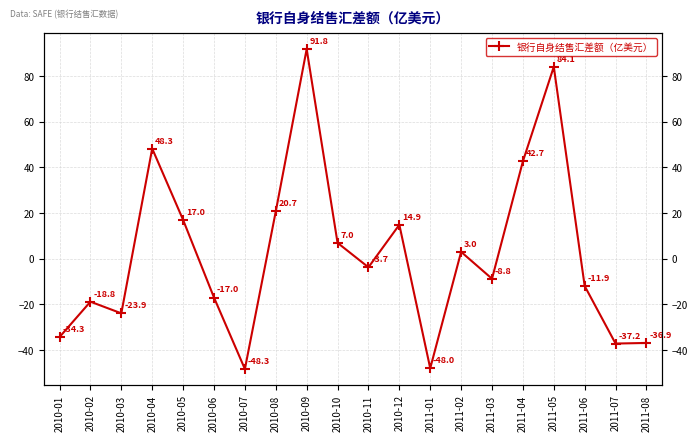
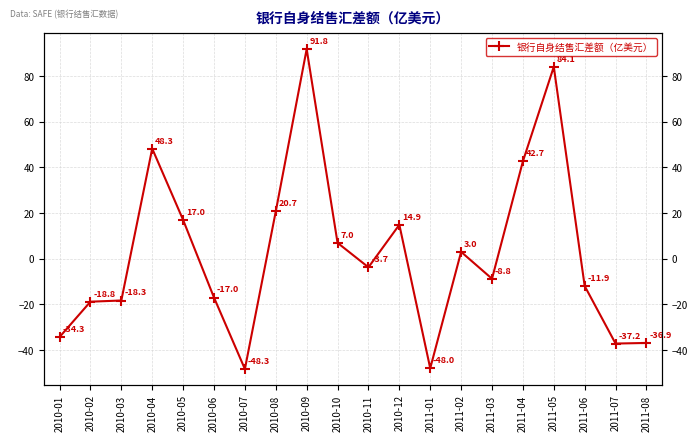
2010-03: -23.9 -> -18.3
